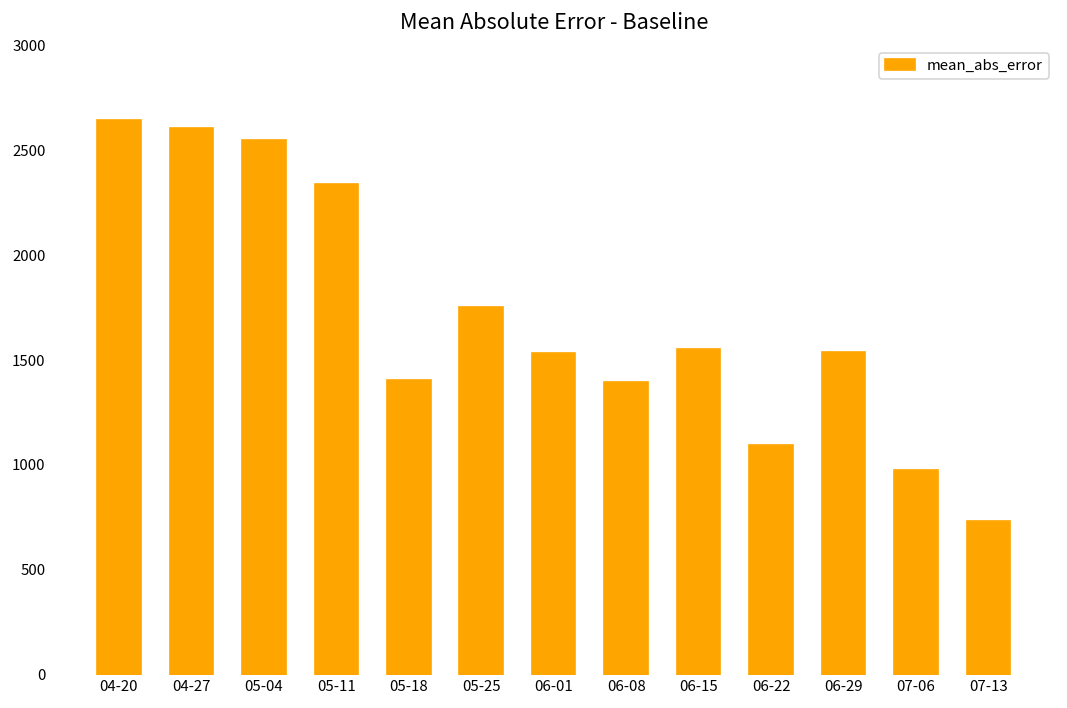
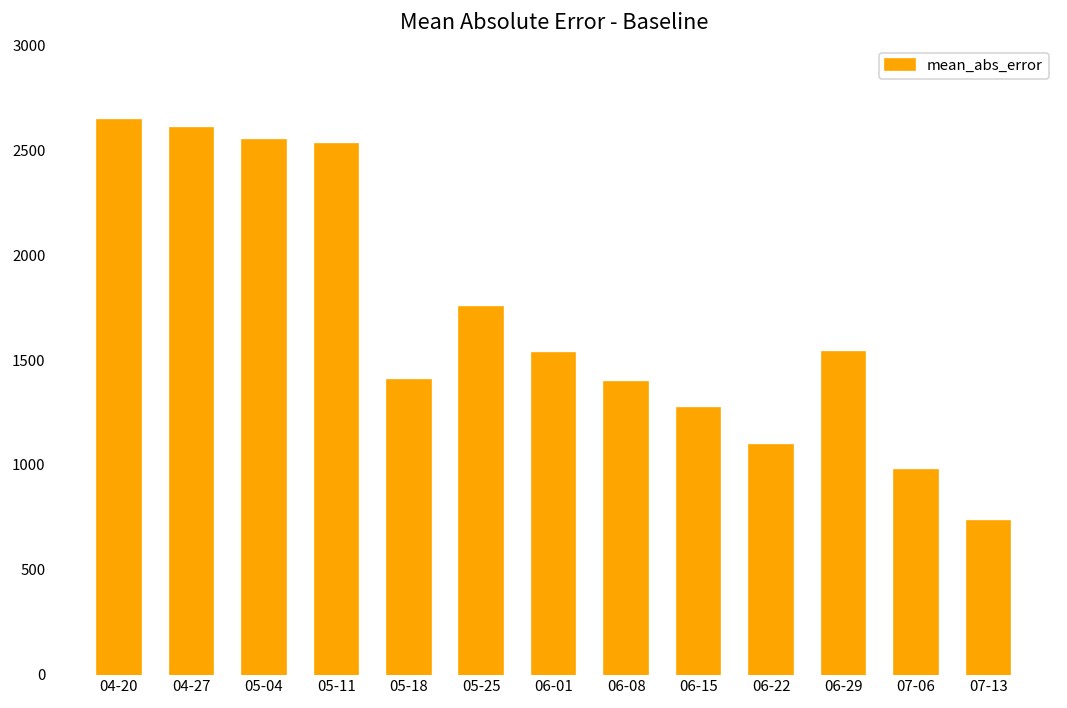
05-11: 2340 -> 2530
06-15: 1550 -> 1270
